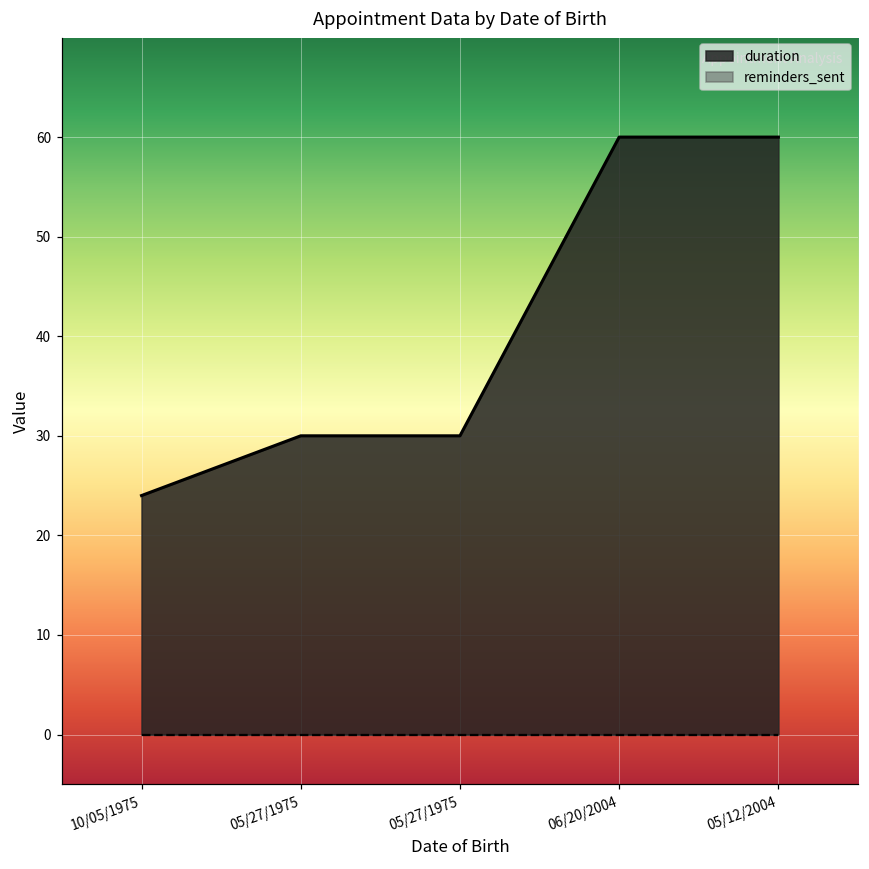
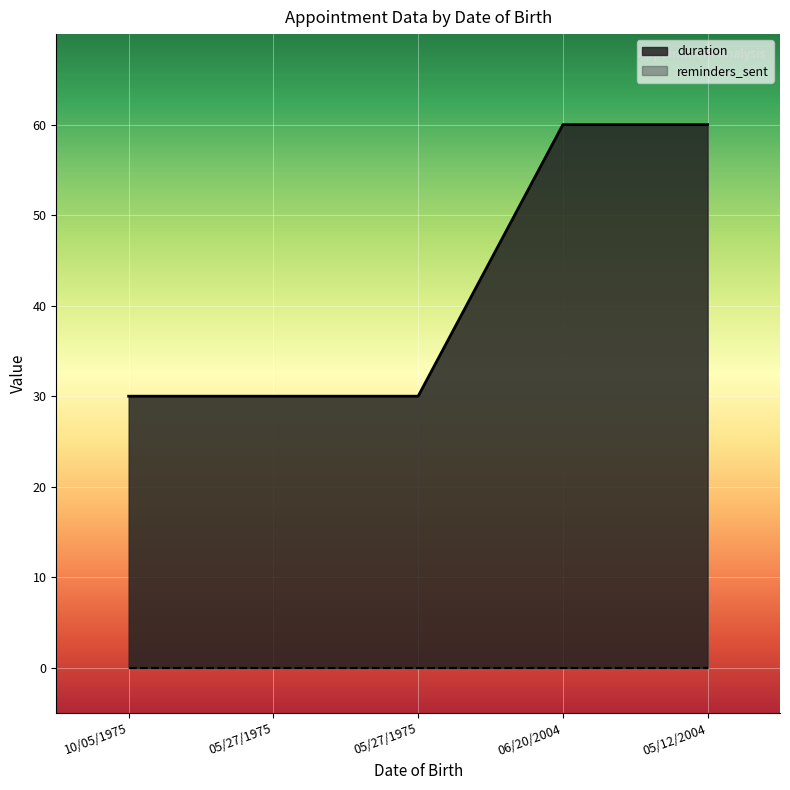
duration, 10/05/1975: 24 -> 30
